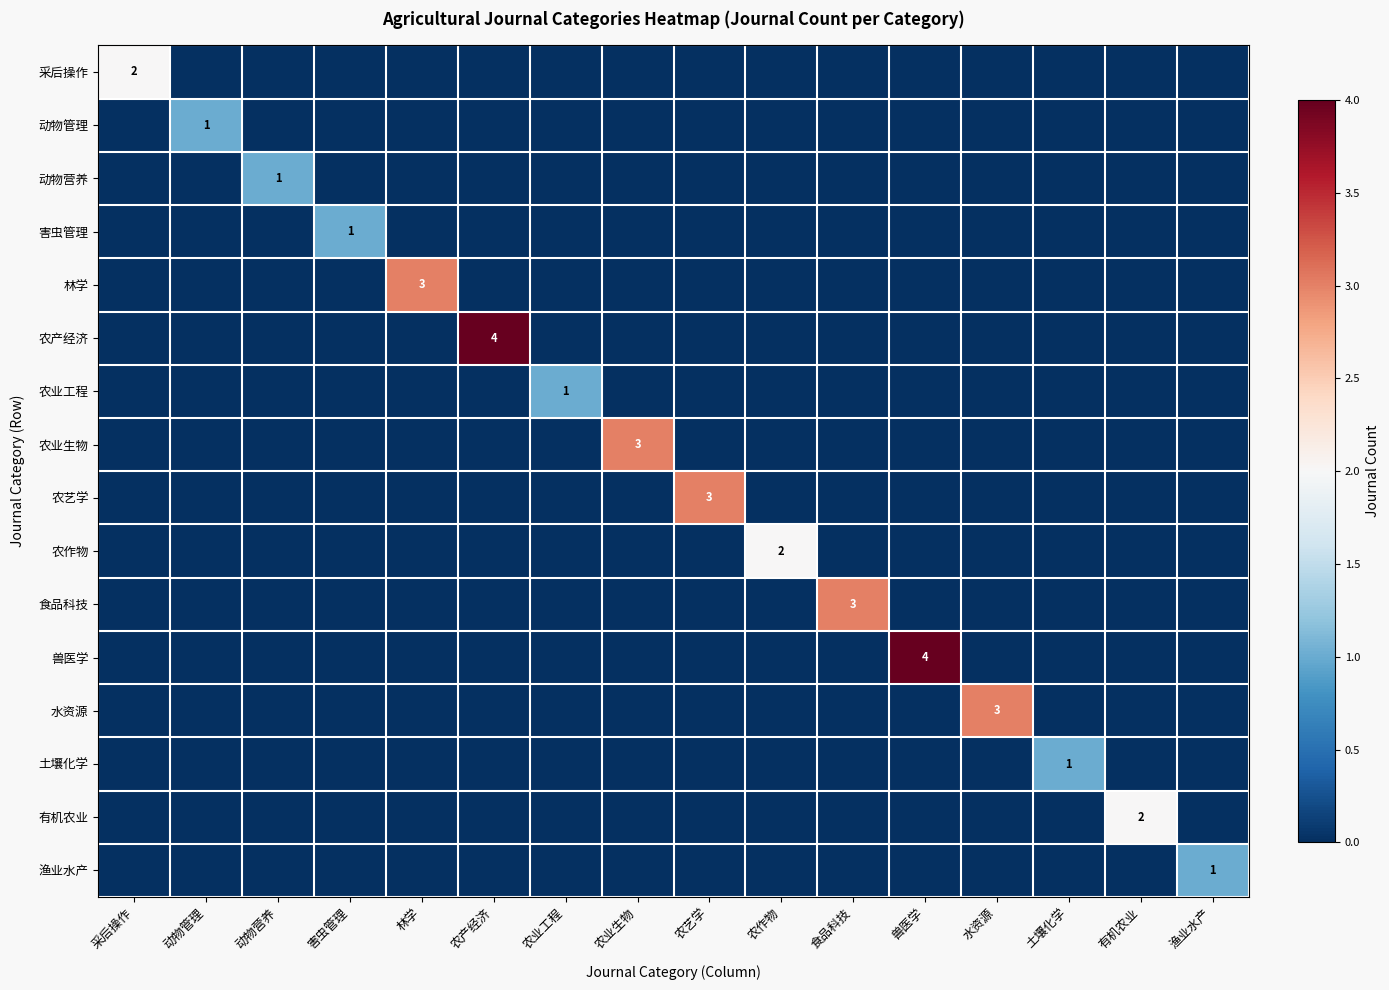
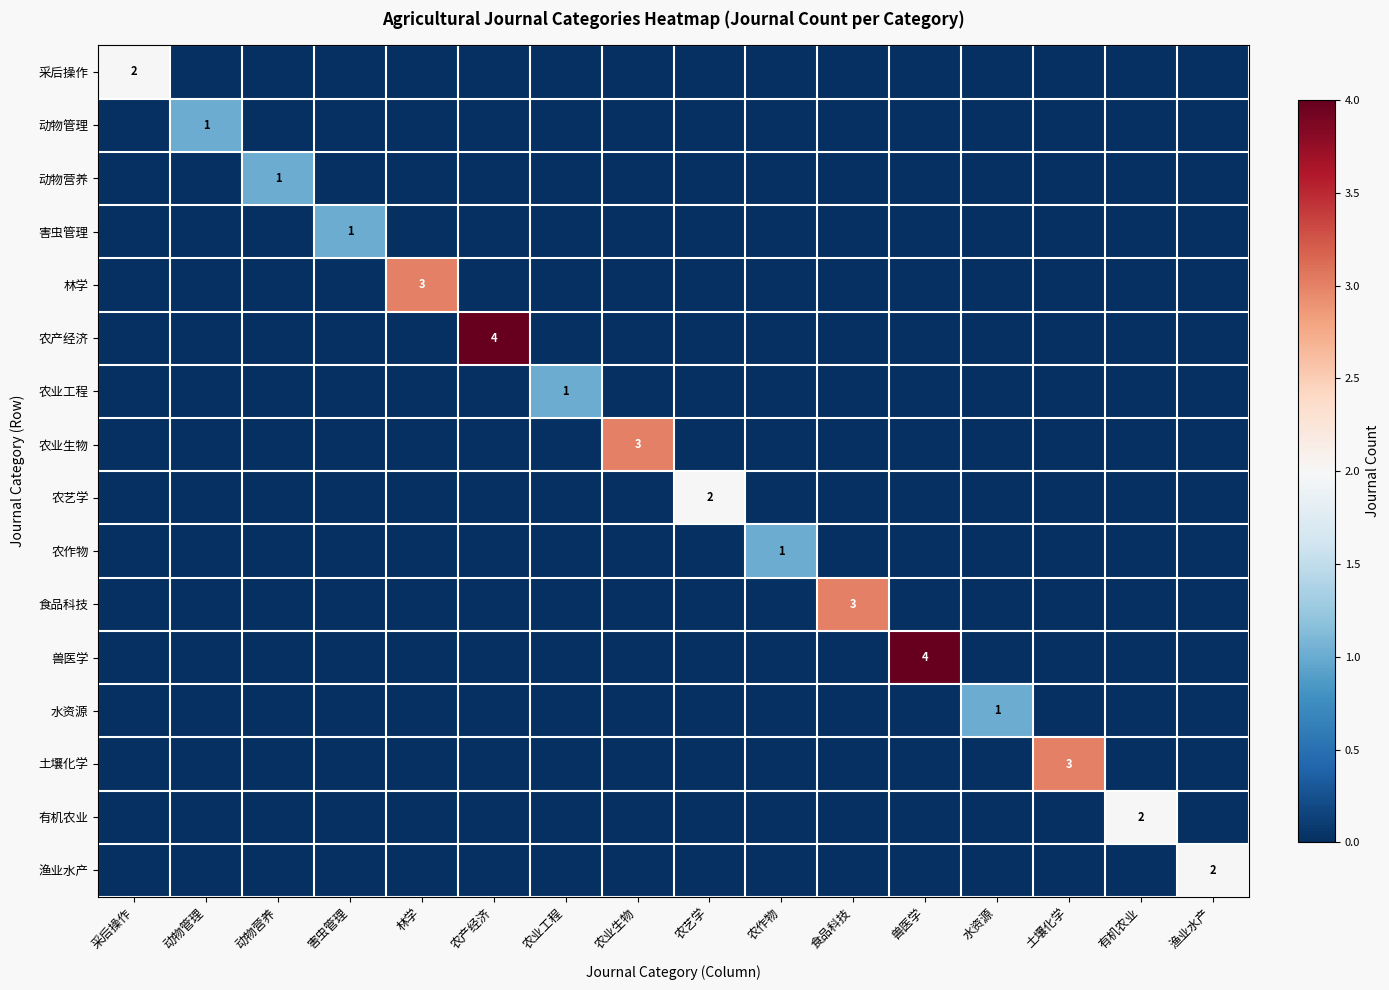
农艺学, 农艺学: 3 -> 2
农作物, 农作物: 2 -> 1
水资源, 水资源: 3 -> 1
土壤化学, 土壤化学: 1 -> 3
渔业水产, 渔业水产: 1 -> 2
